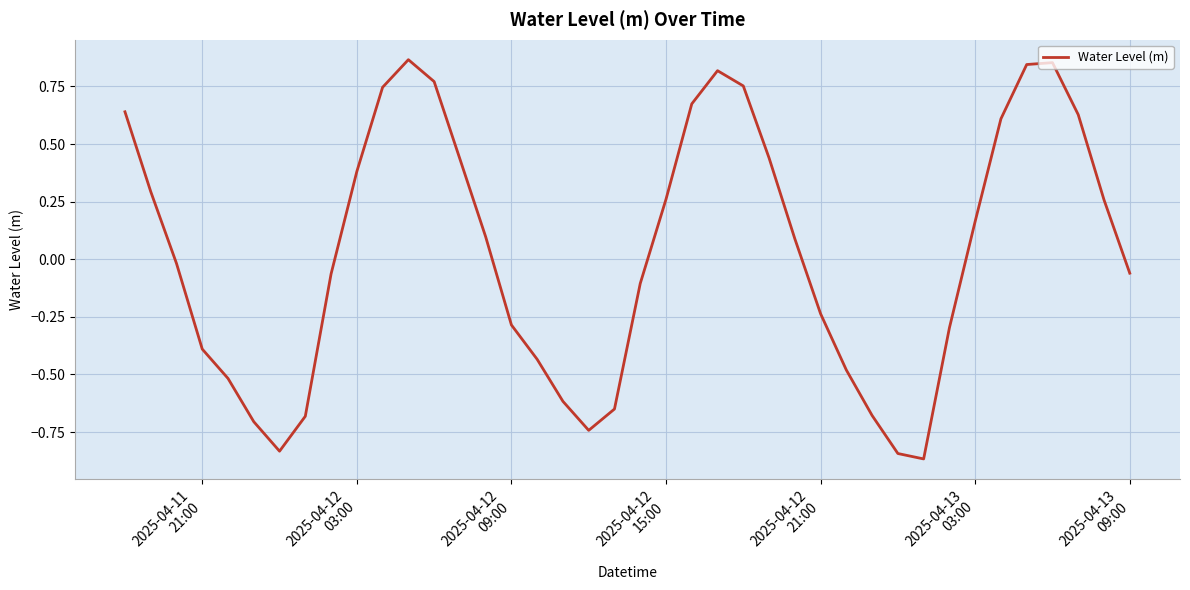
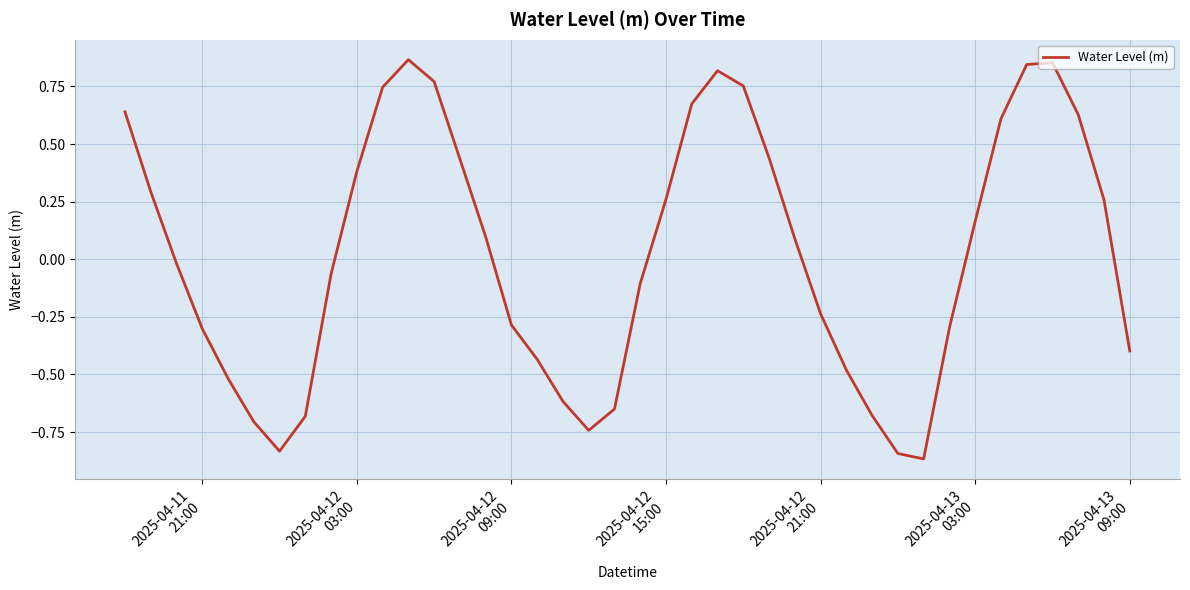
2025-04-11 21:00: -0.39 -> -0.30
2025-04-13 09:00: -0.06 -> -0.40
